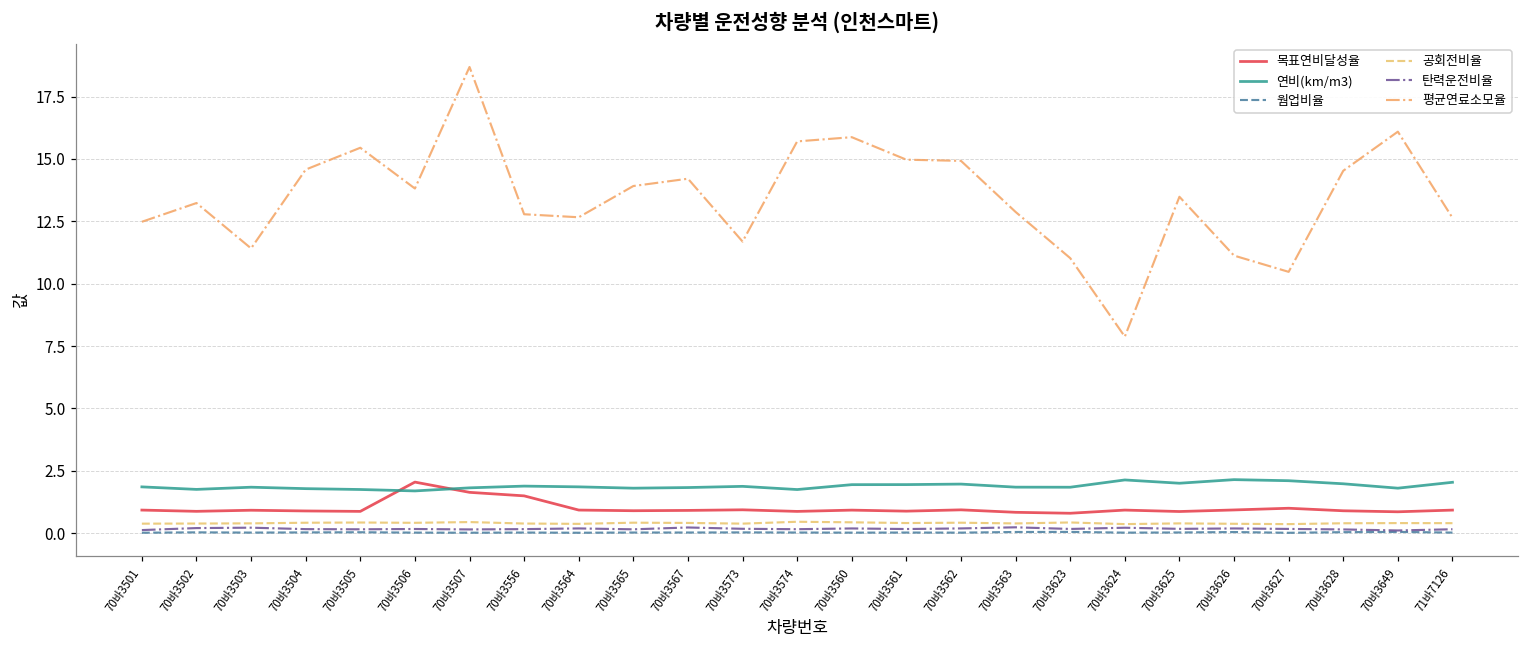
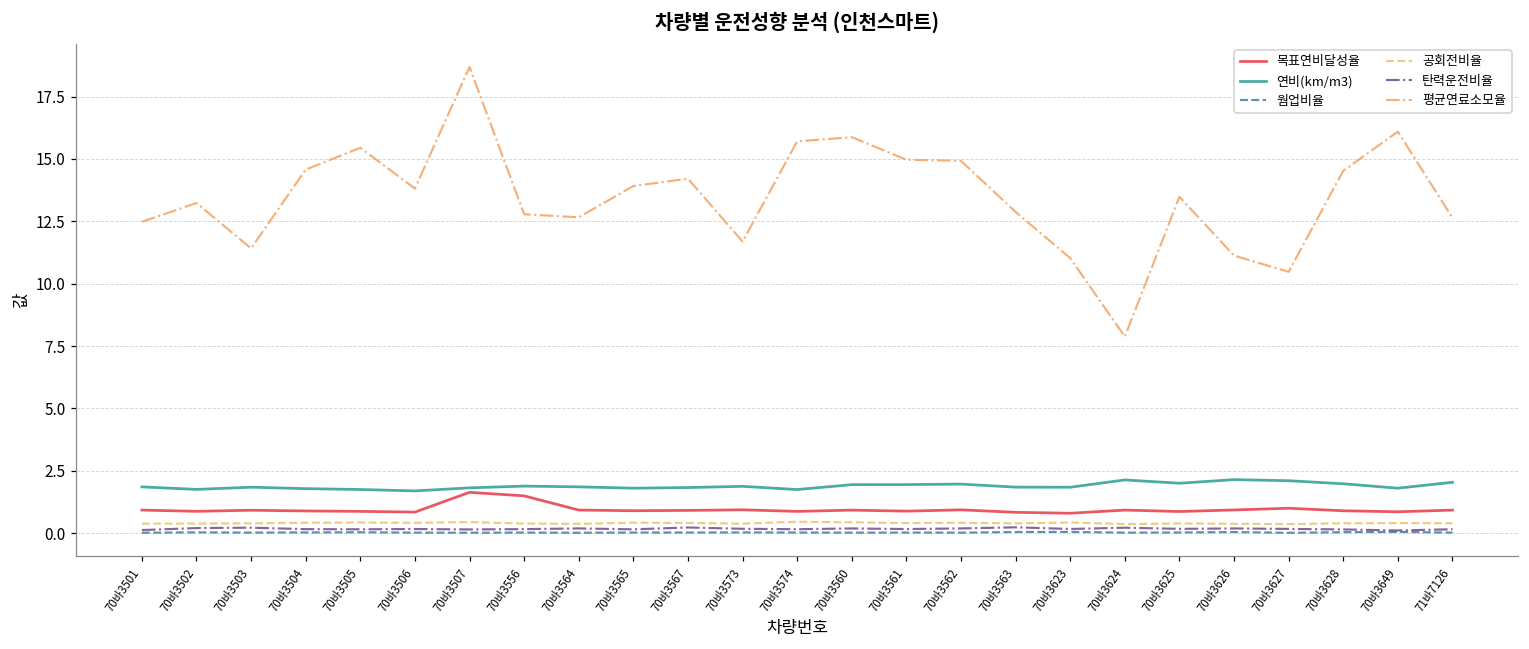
목표연비달성율, 70바3506: 2.1 -> 0.8
